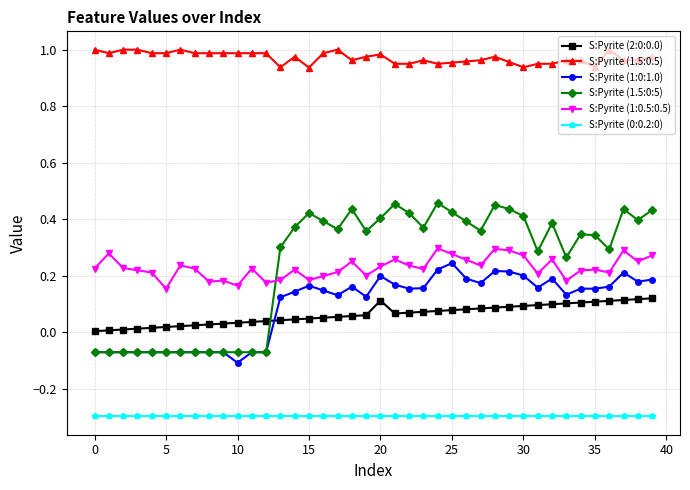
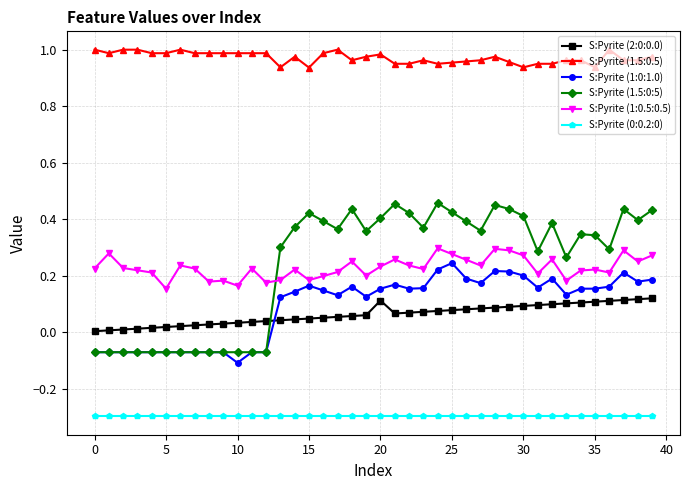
S:Pyrite (1:0:1.0), 20: 0.20 -> 0.15
